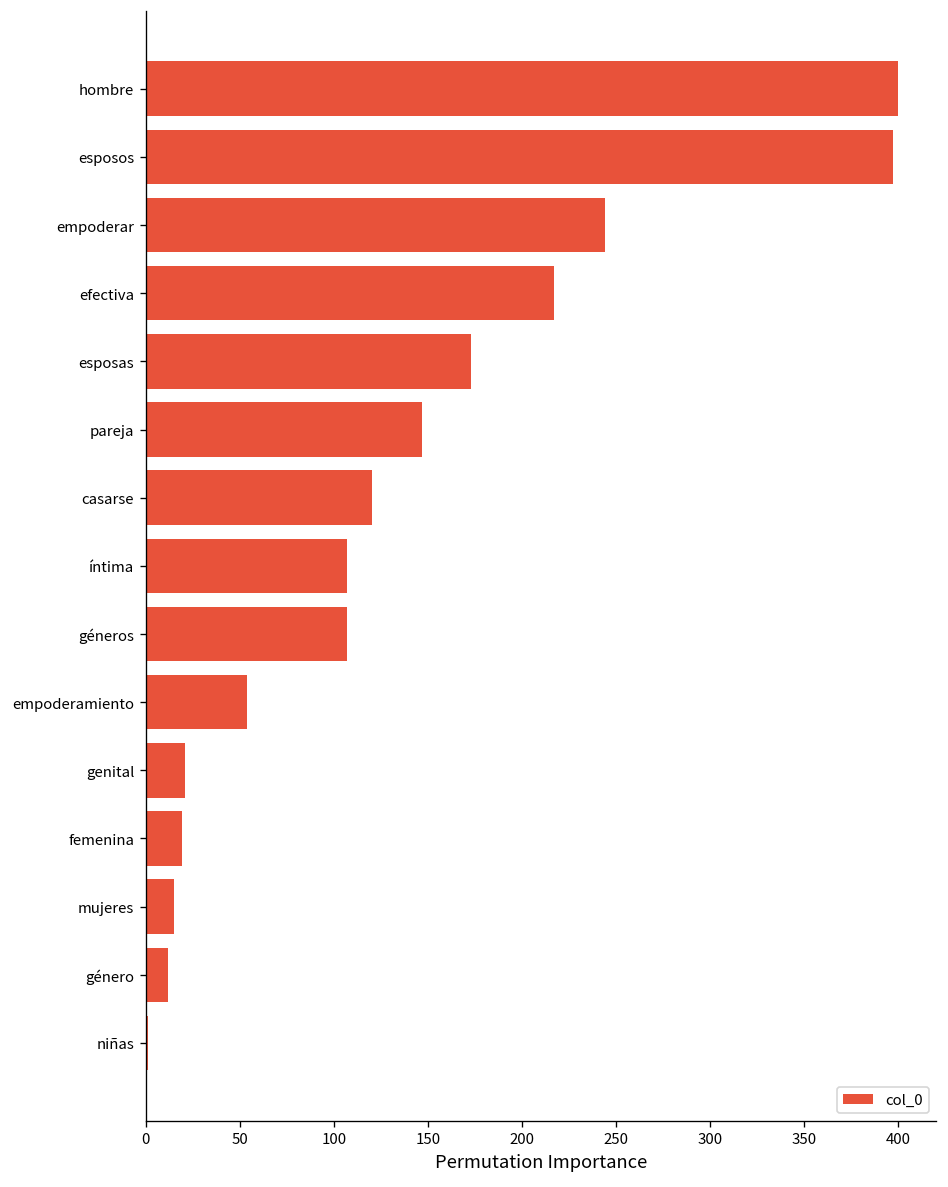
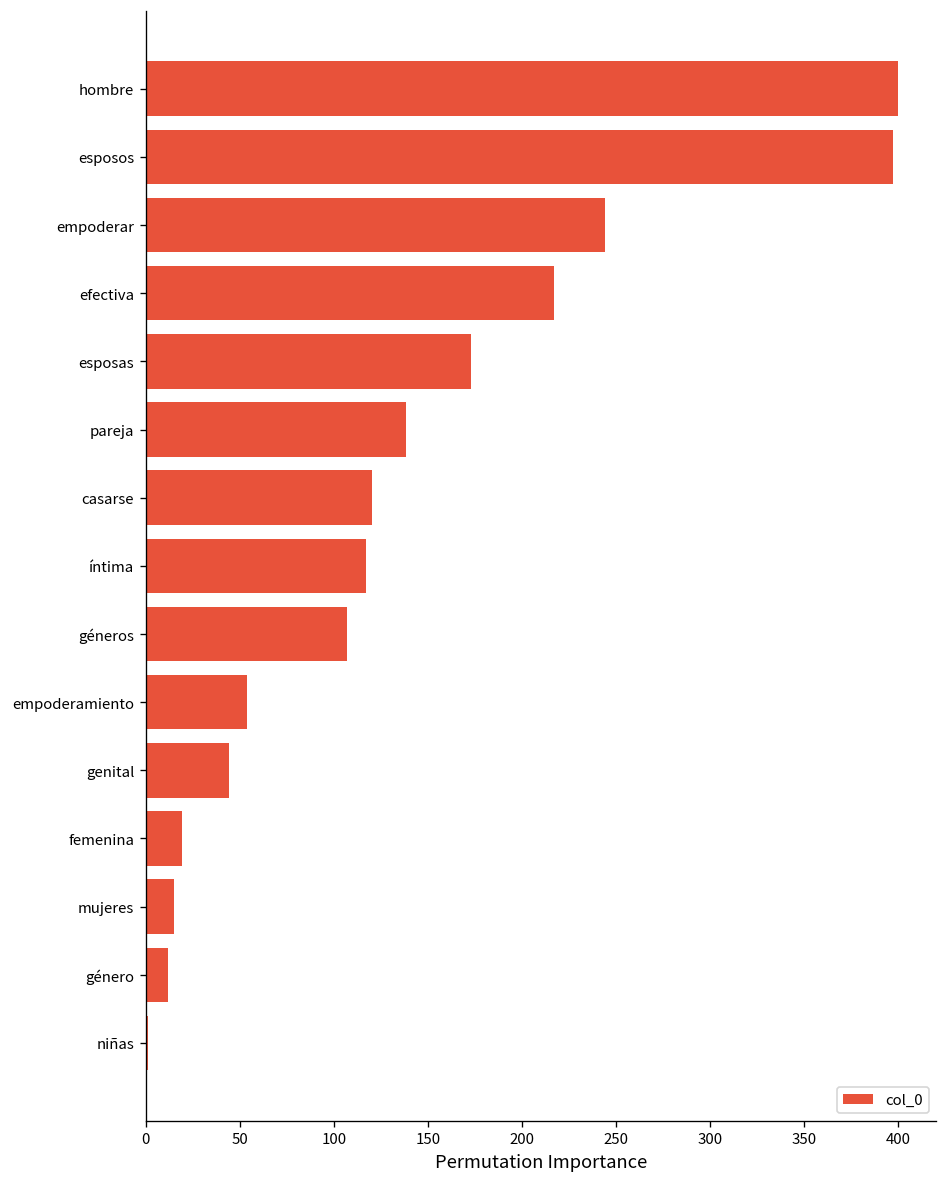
pareja: 147 -> 138
íntima: 107 -> 117
genital: 21 -> 44
